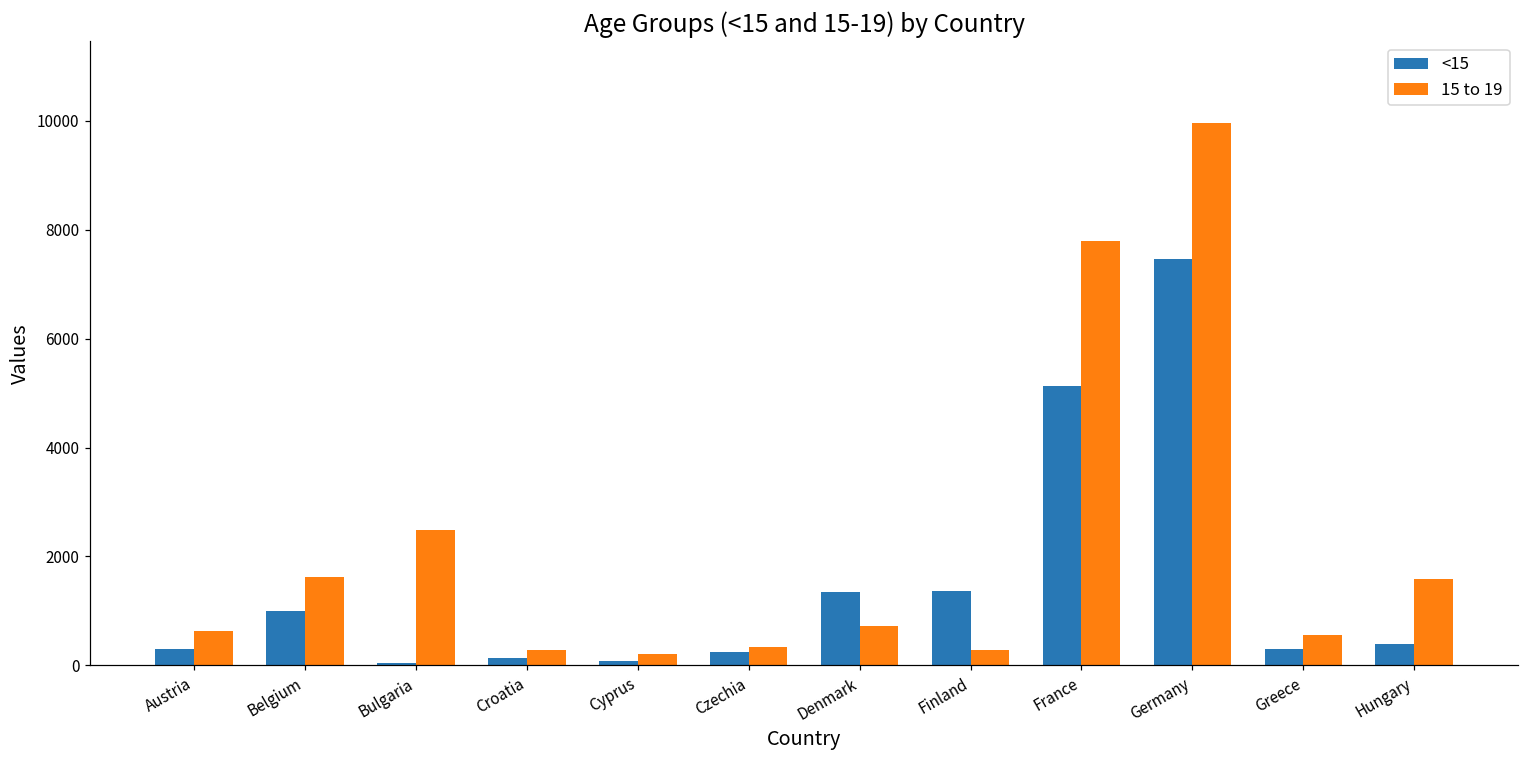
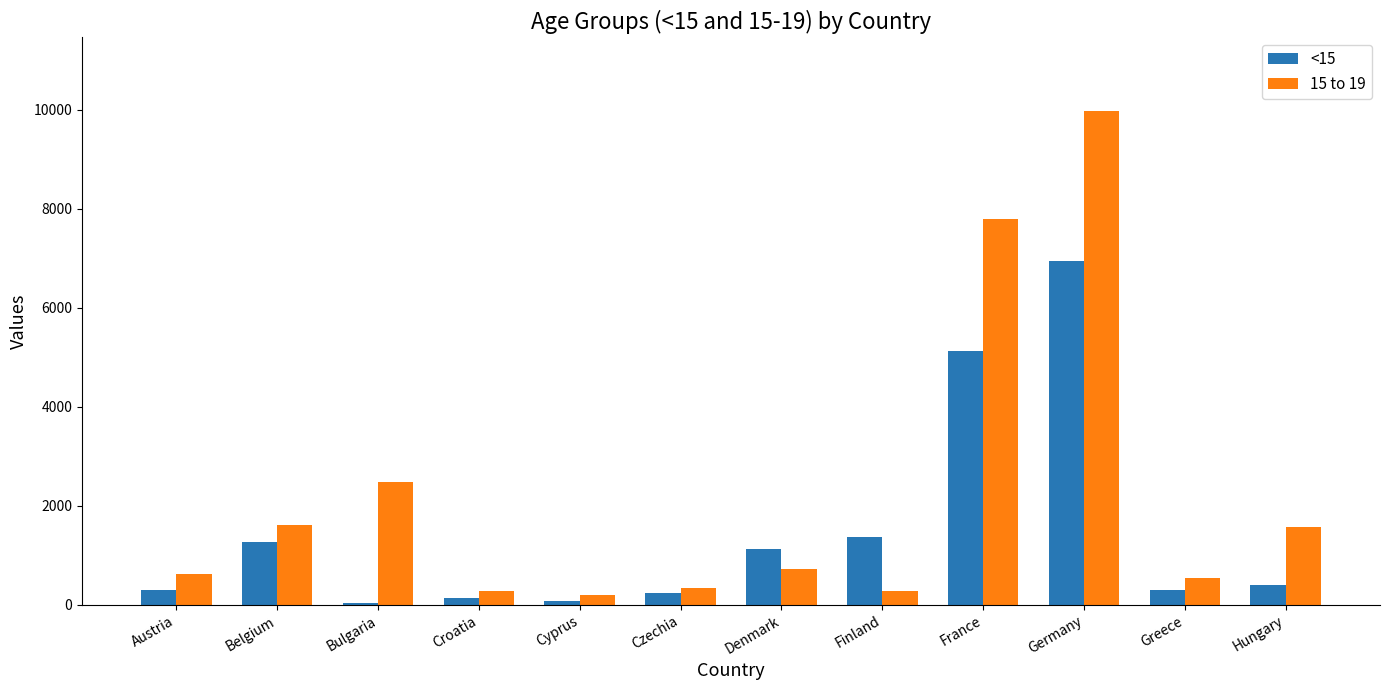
<15, Belgium: 1000 -> 1300
<15, Denmark: 1300 -> 1100
<15, Germany: 7500 -> 6900
